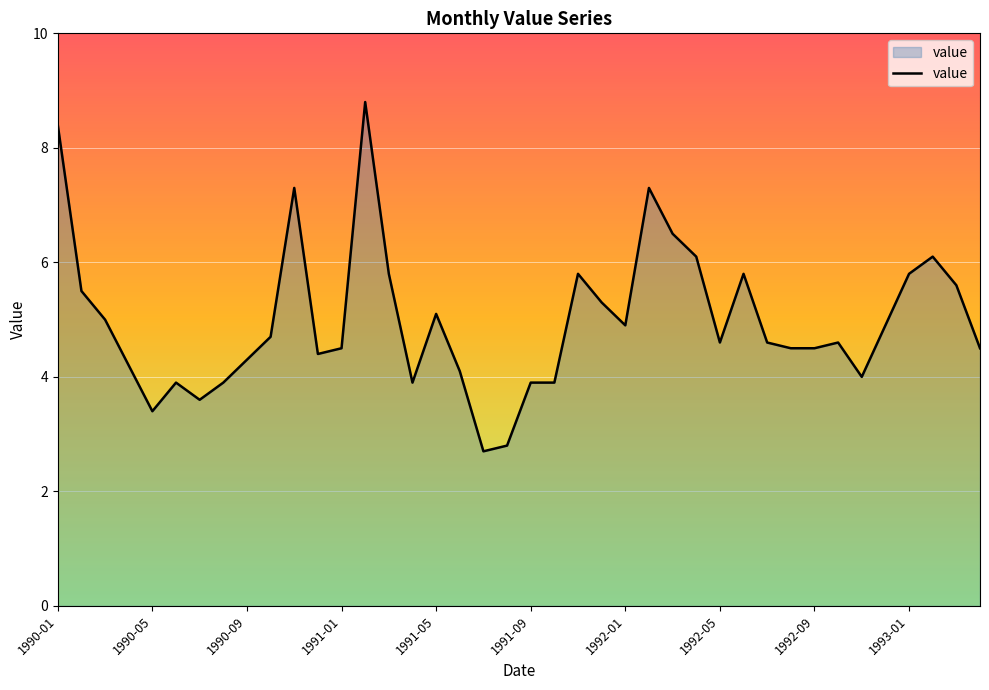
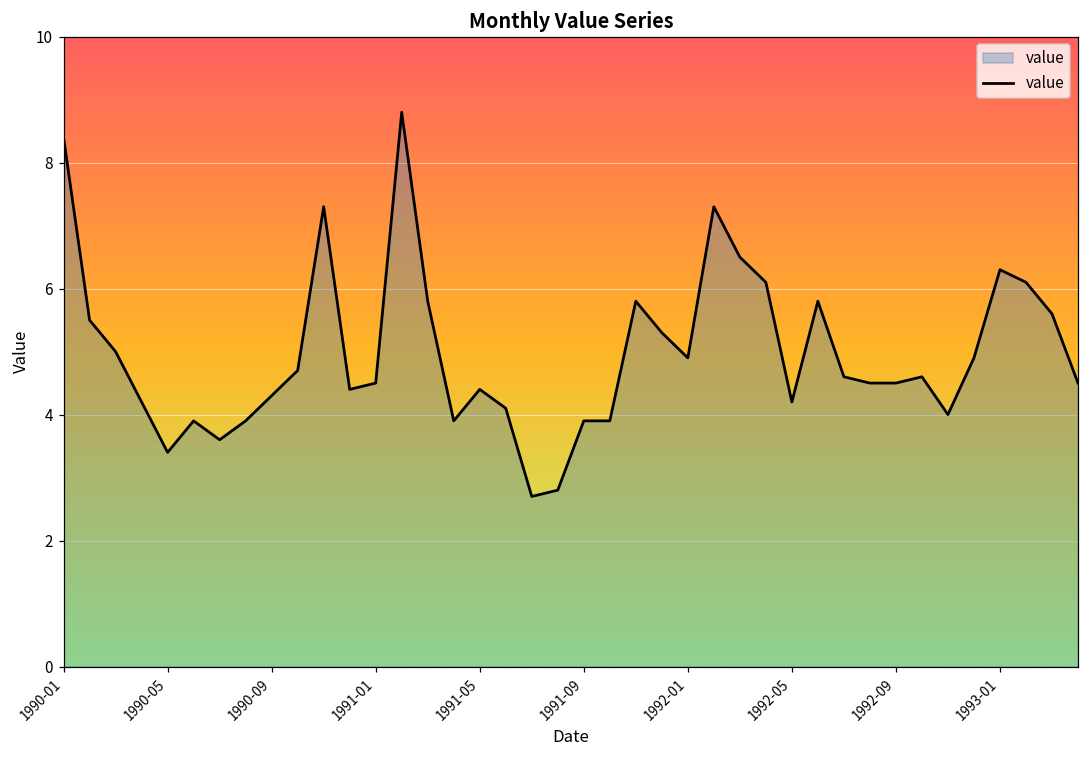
1991-05: 5.1 -> 4.4
1992-05: 4.6 -> 4.2
1993-01: 5.8 -> 6.3
